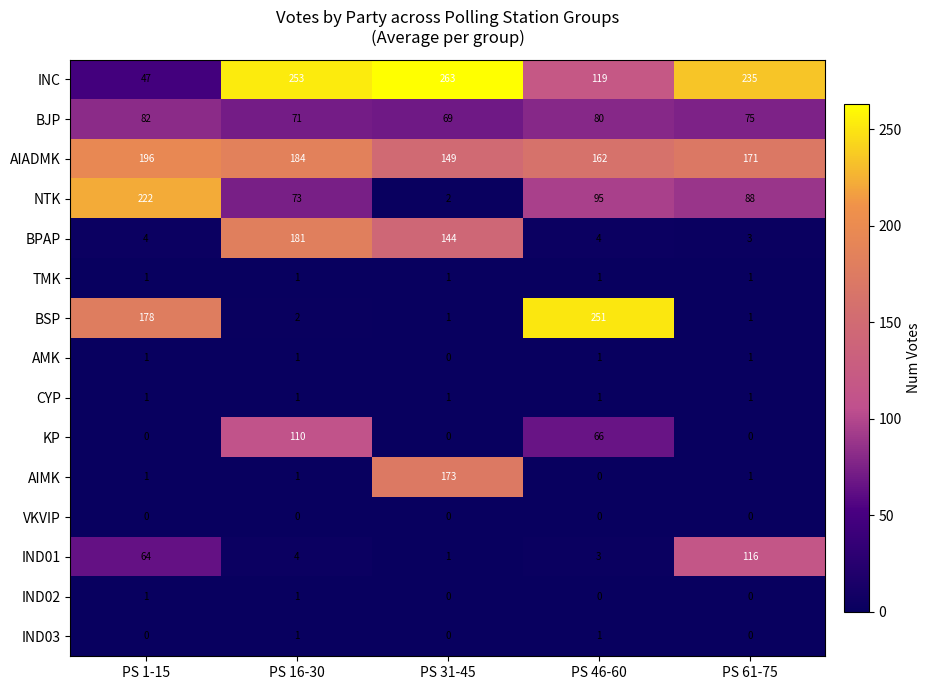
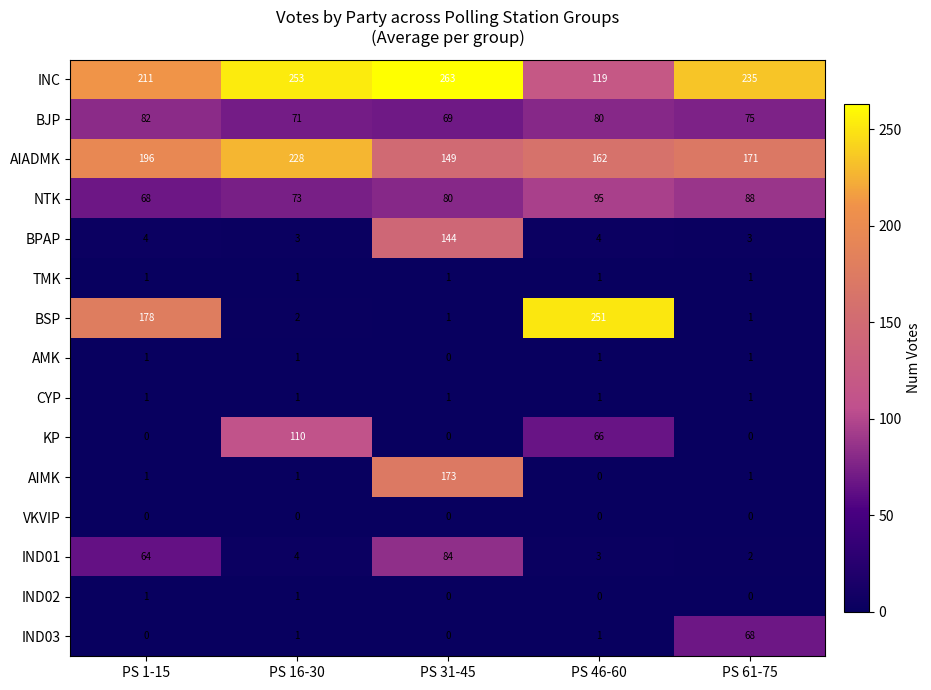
INC, PS 1-15: 47 -> 211
AIADMK, PS 16-30: 184 -> 228
NTK, PS 1-15: 222 -> 68
NTK, PS 31-45: 2 -> 80
BPAP, PS 16-30: 181 -> 3
IND01, PS 31-45: 1 -> 84
IND01, PS 61-75: 116 -> 2
IND03, PS 61-75: 0 -> 68
